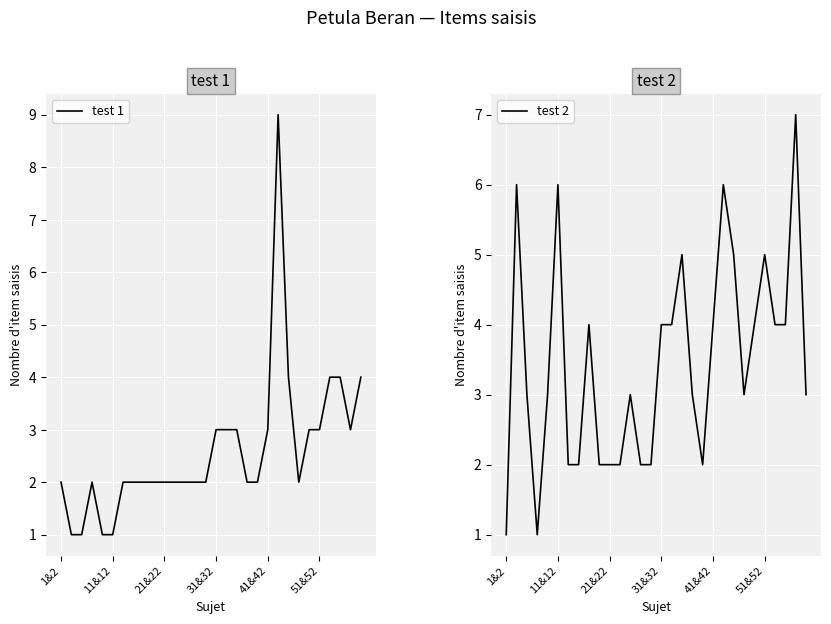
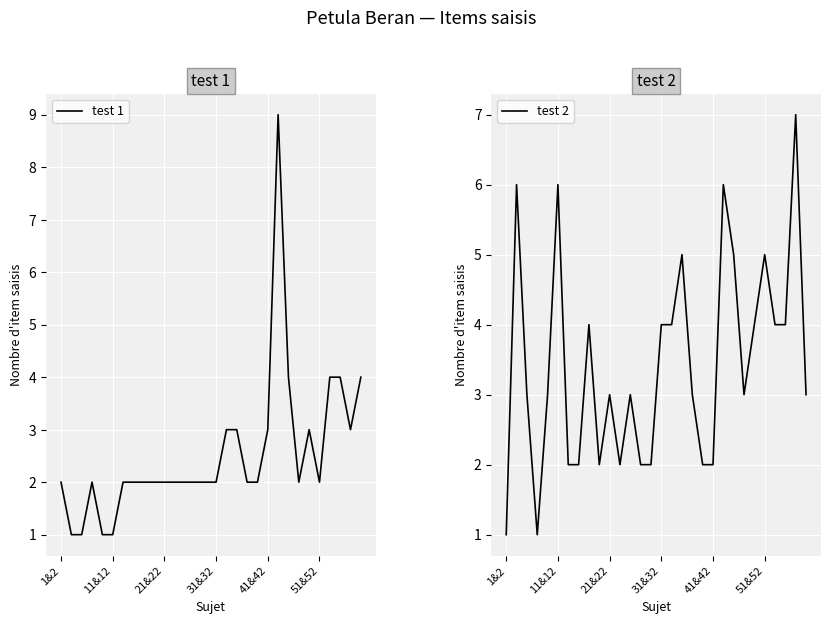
test 1, 31&32: 3 -> 2
test 1, 51&52: 3 -> 2
test 2, 21&22: 2 -> 3
test 2, 41&42: 4 -> 2
